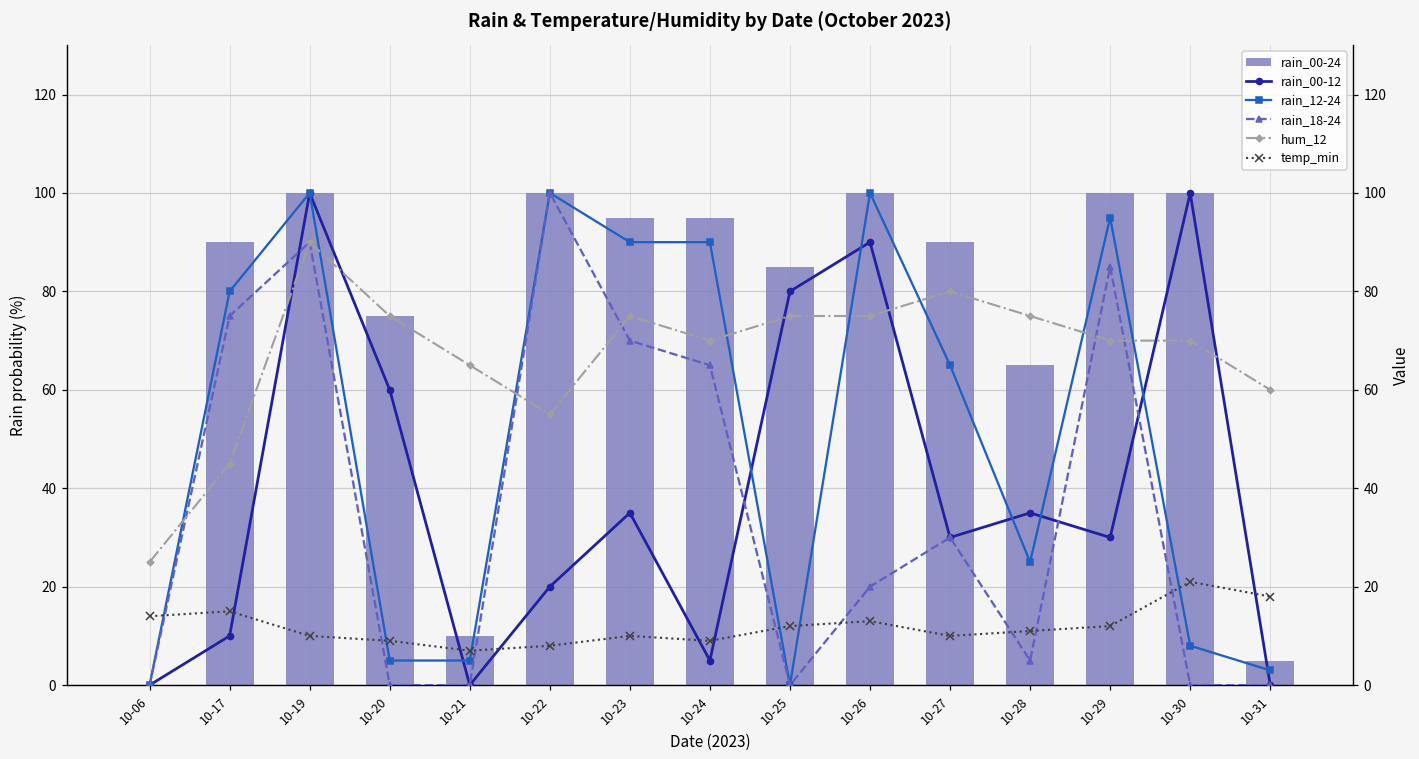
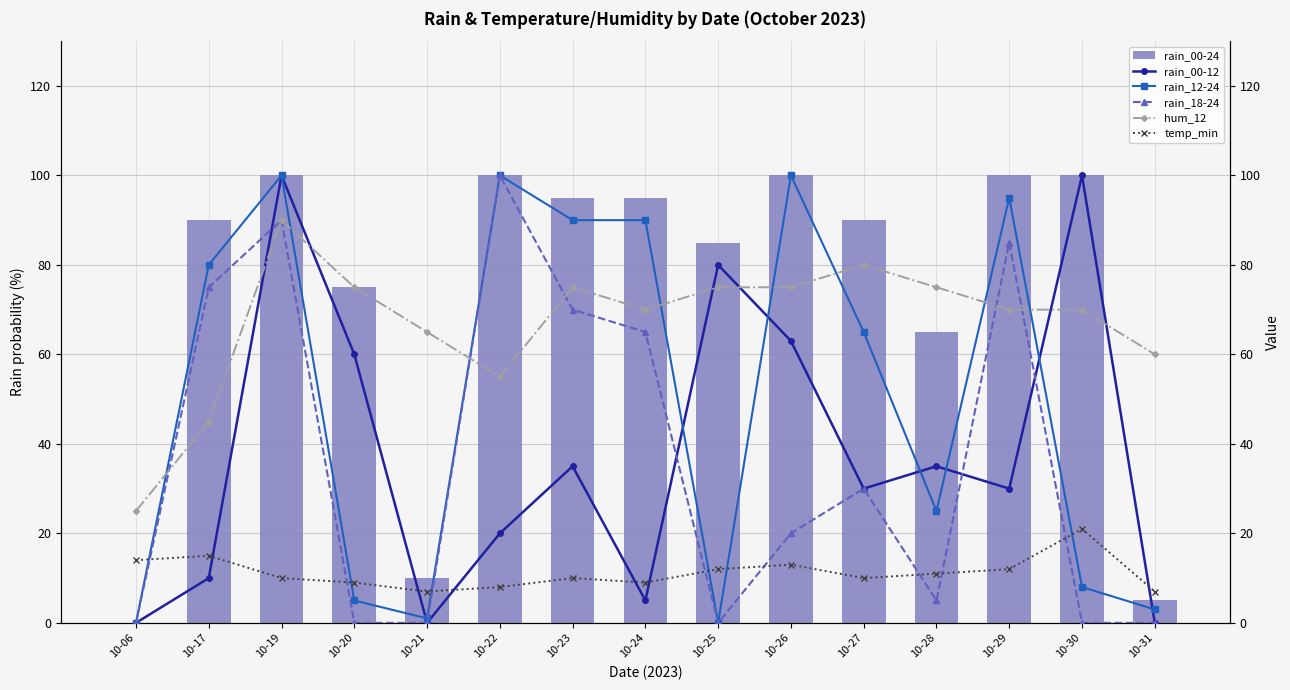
rain_12-24, 10-21: 5 -> 1
rain_00-12, 10-26: 90 -> 63
temp_min, 10-31: 18 -> 7
